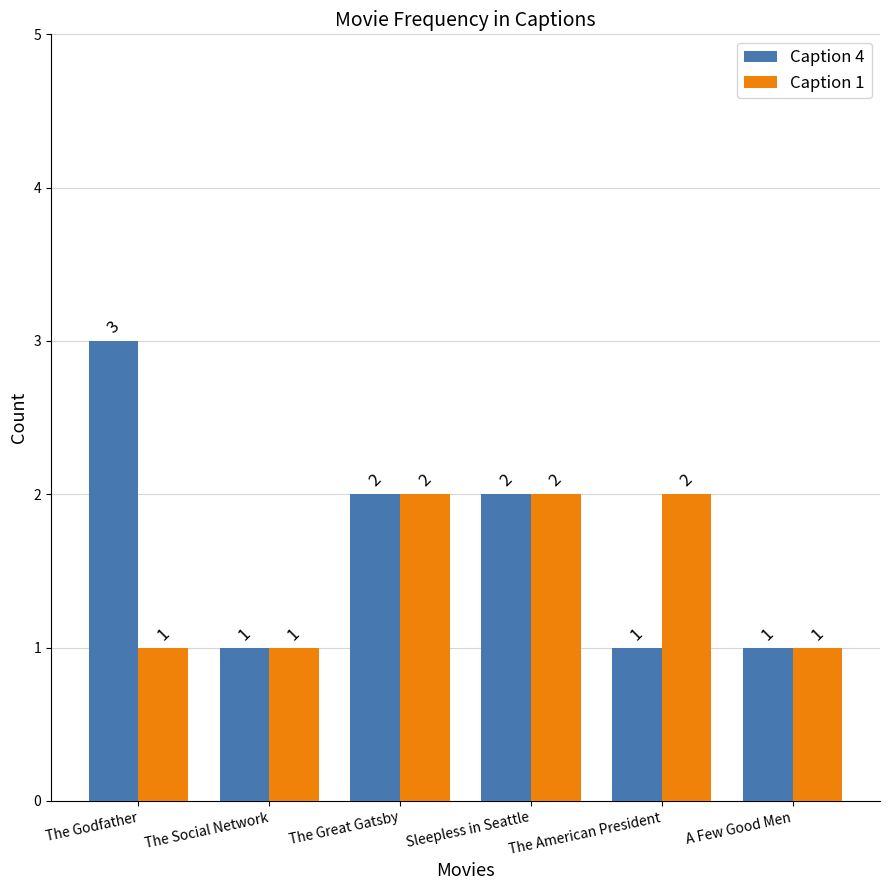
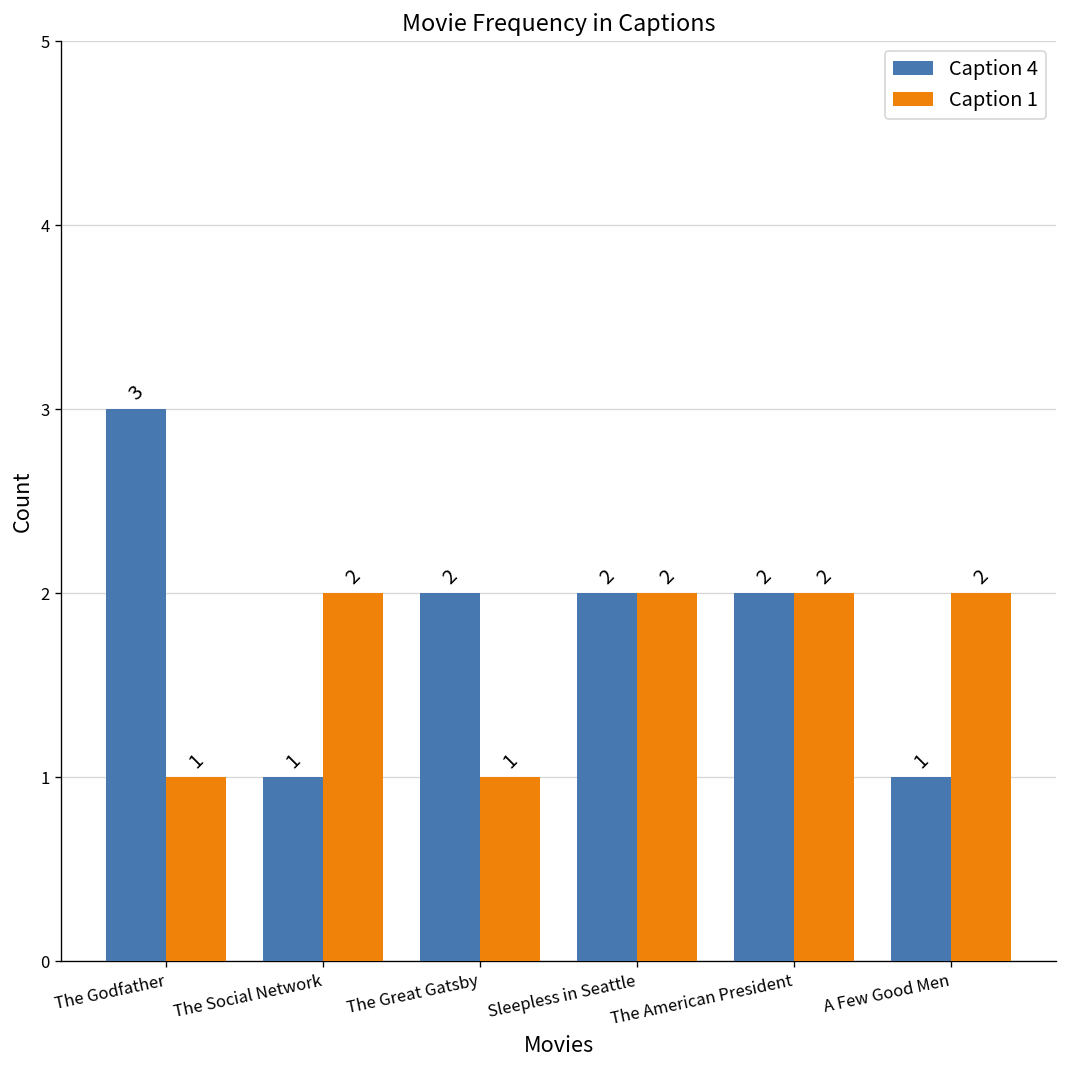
Caption 1, The Social Network: 1 -> 2
Caption 1, The Great Gatsby: 2 -> 1
Caption 4, The American President: 1 -> 2
Caption 1, A Few Good Men: 1 -> 2
